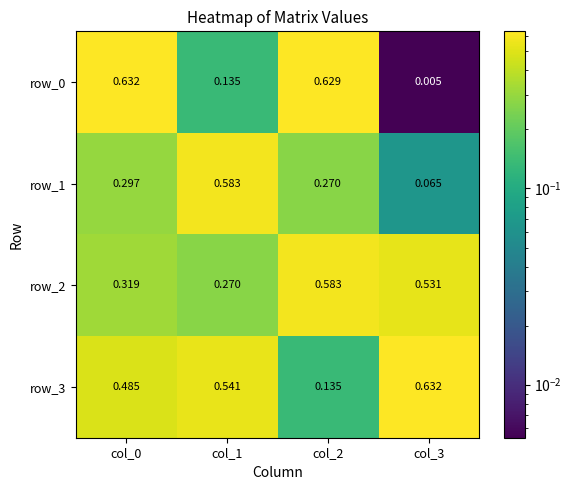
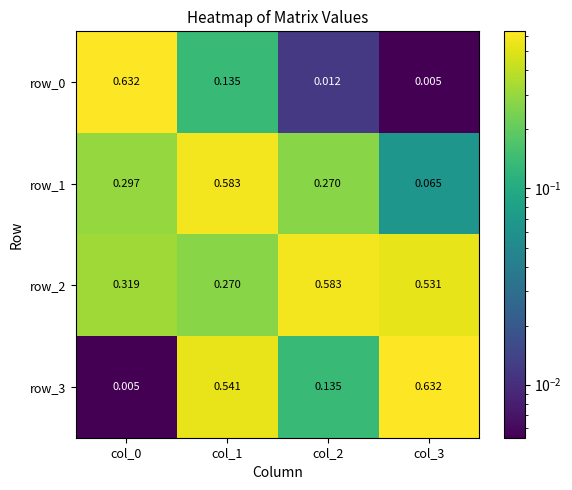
row_0, col_2: 0.629 -> 0.012
row_3, col_0: 0.485 -> 0.005
